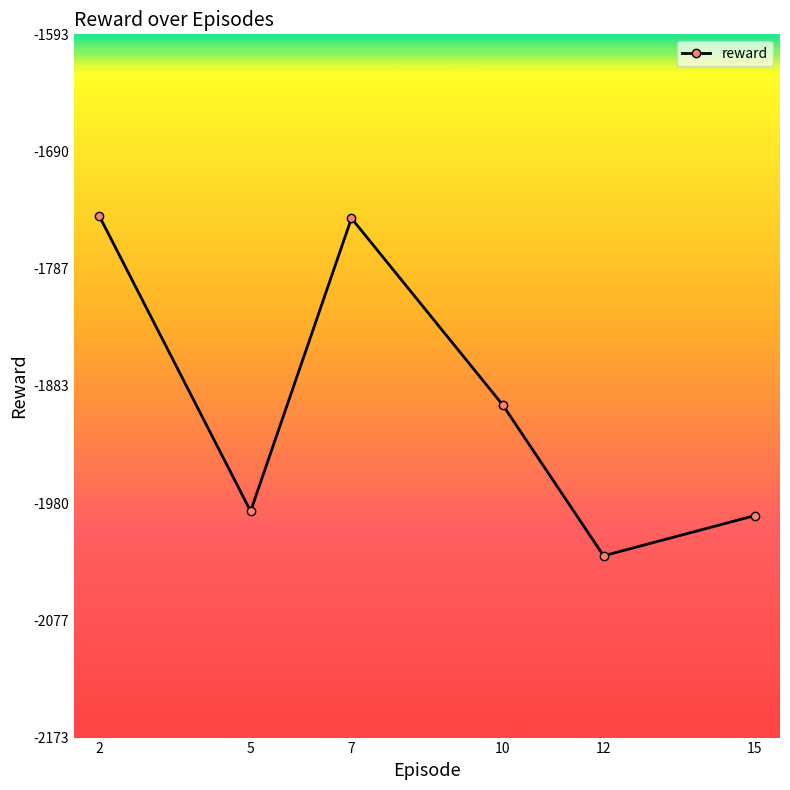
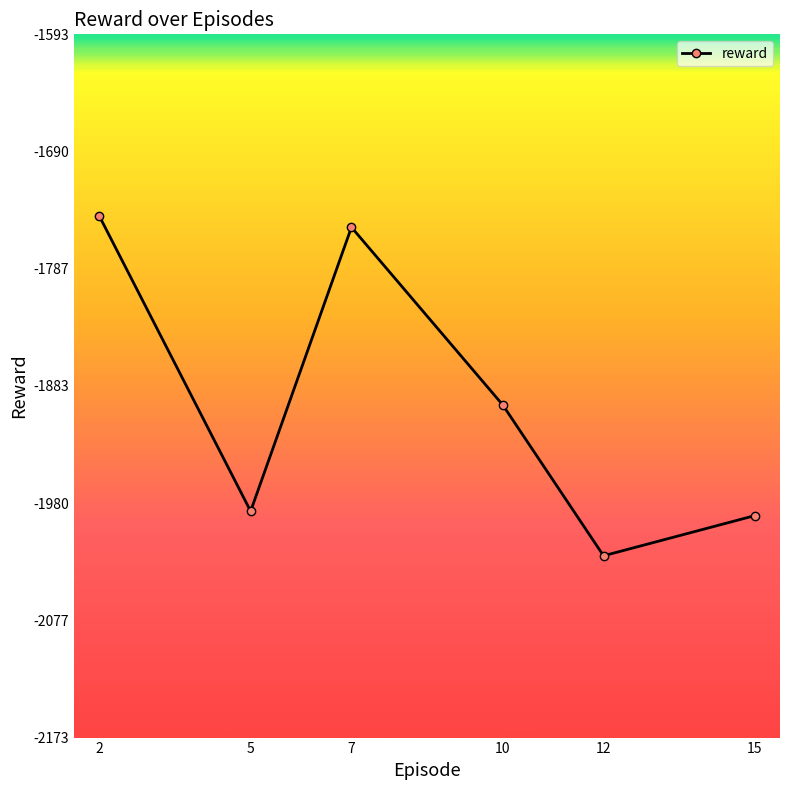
7: -1746 -> -1753
